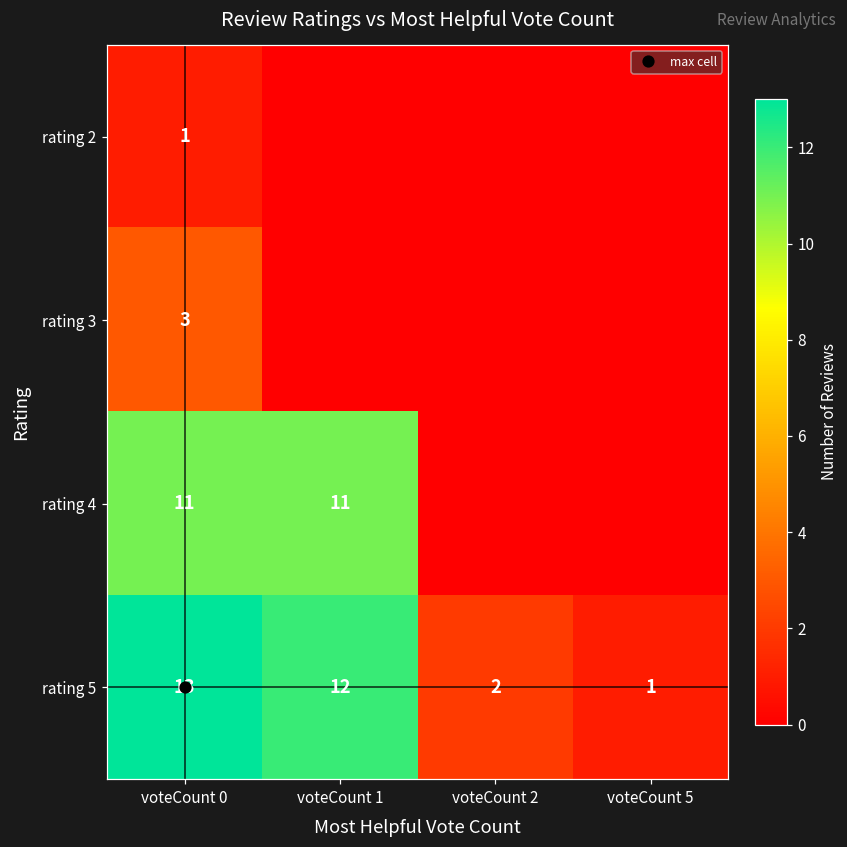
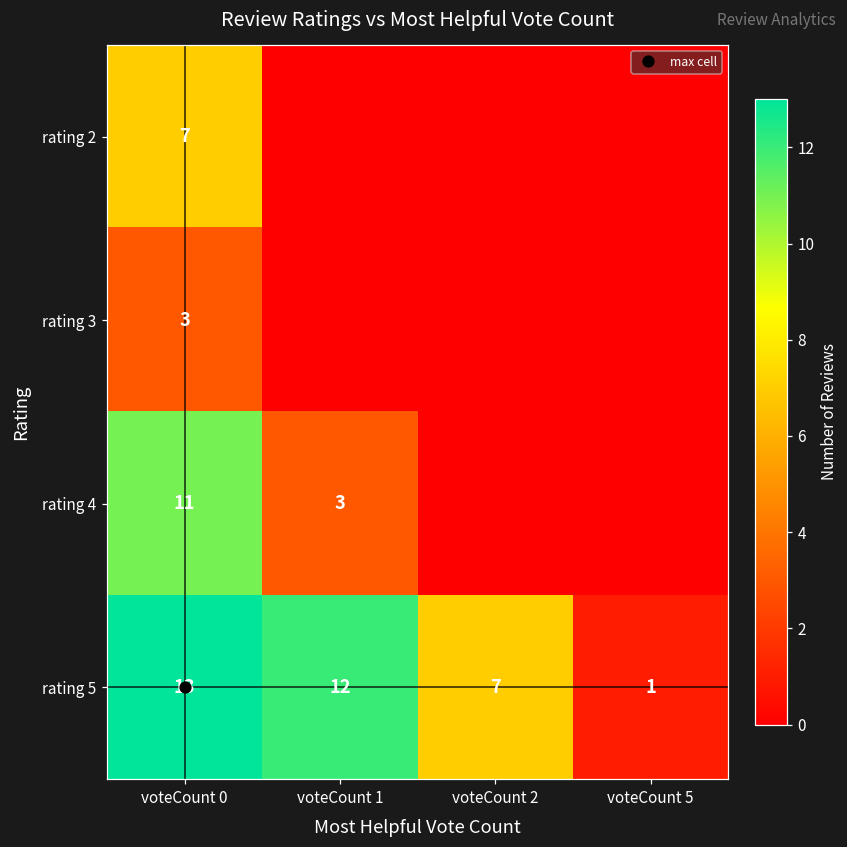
rating 2, voteCount 0: 1 -> 7
rating 4, voteCount 1: 11 -> 3
rating 5, voteCount 2: 2 -> 7
